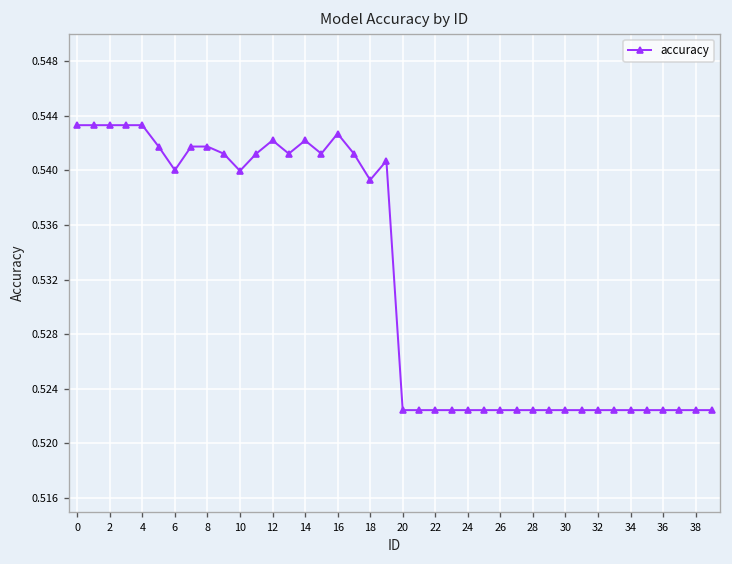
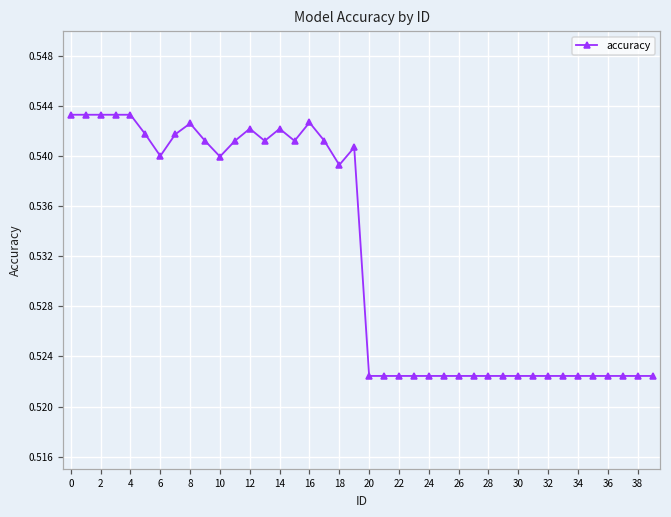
8: 0.5418 -> 0.5426
